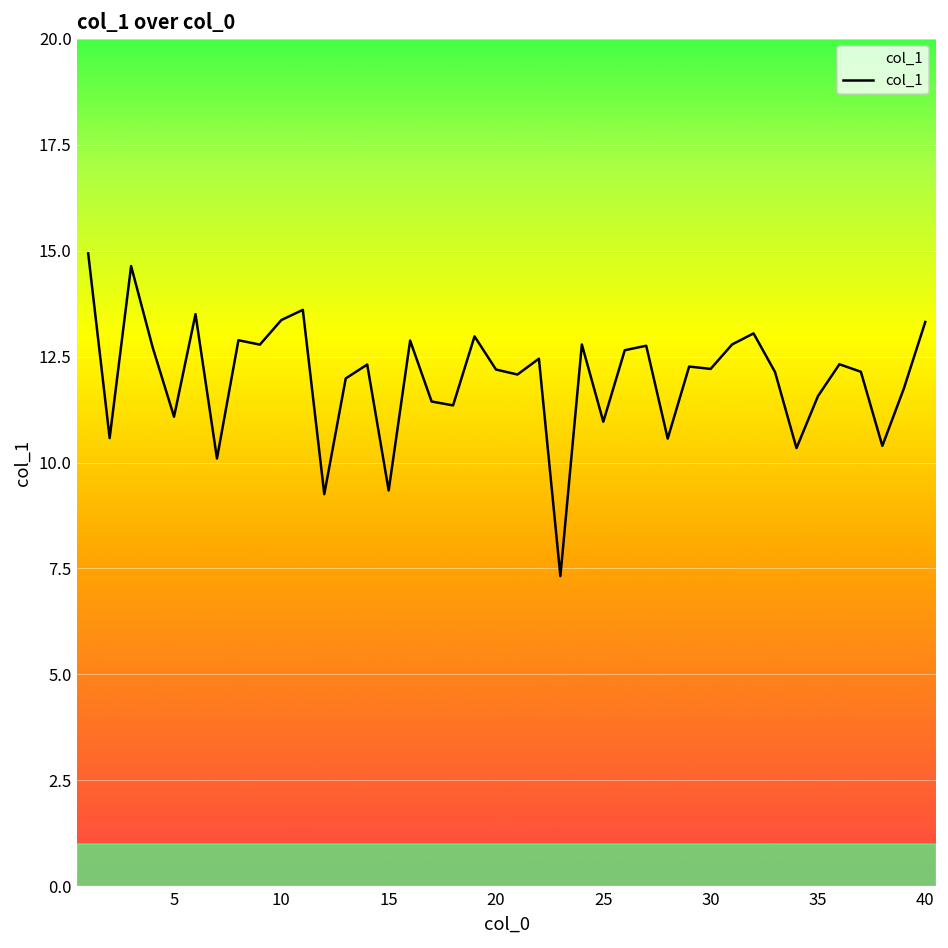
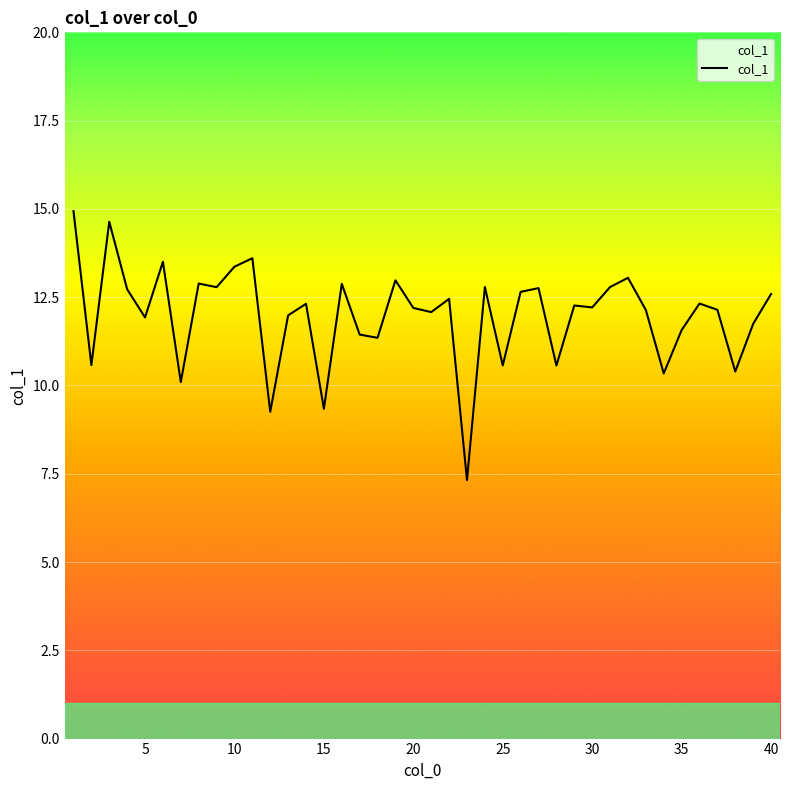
5: 11.1 -> 11.9
25: 11.0 -> 10.6
40: 13.3 -> 12.6
